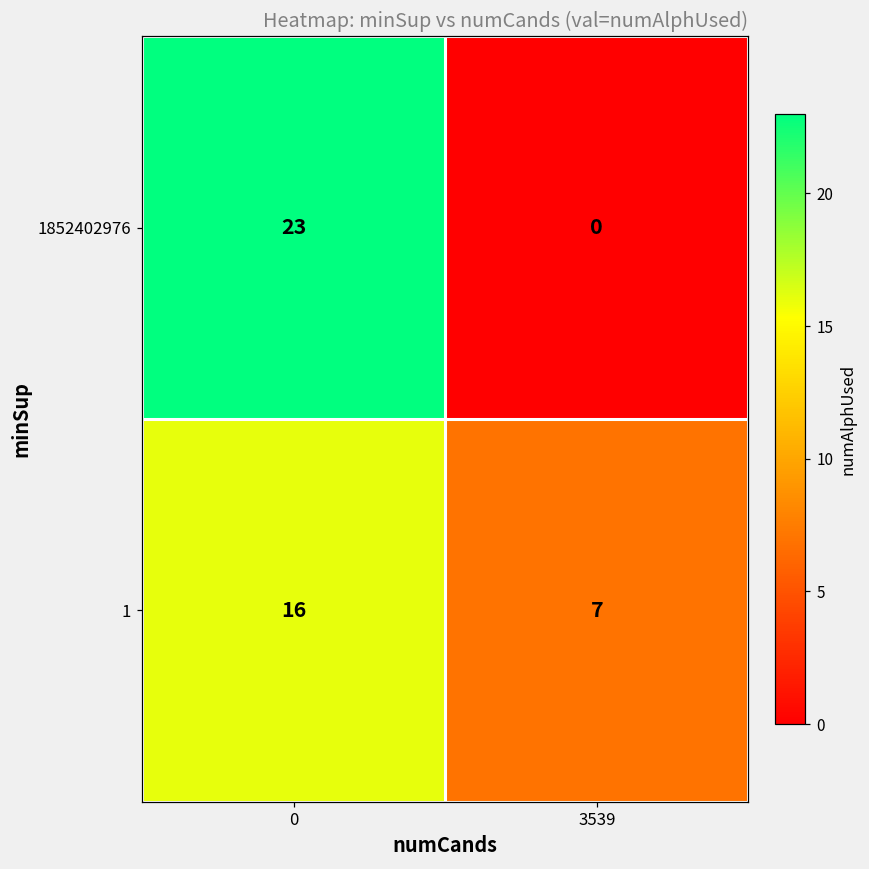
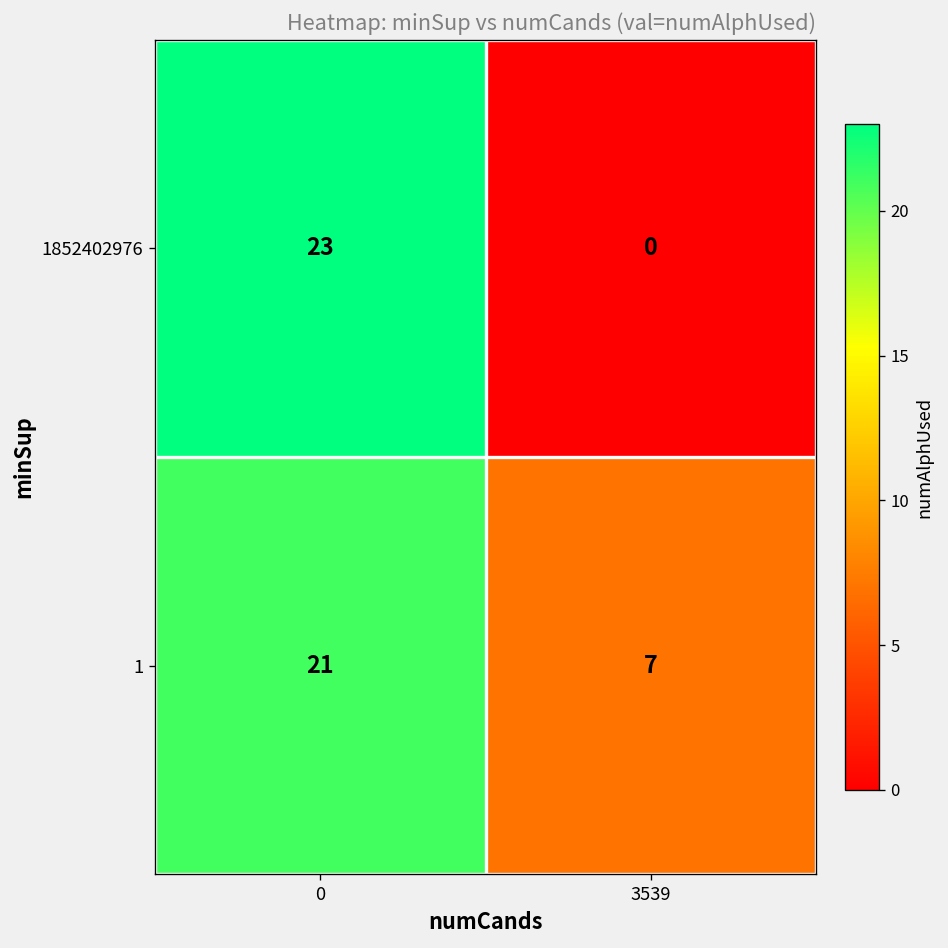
1, 0: 16 -> 21
